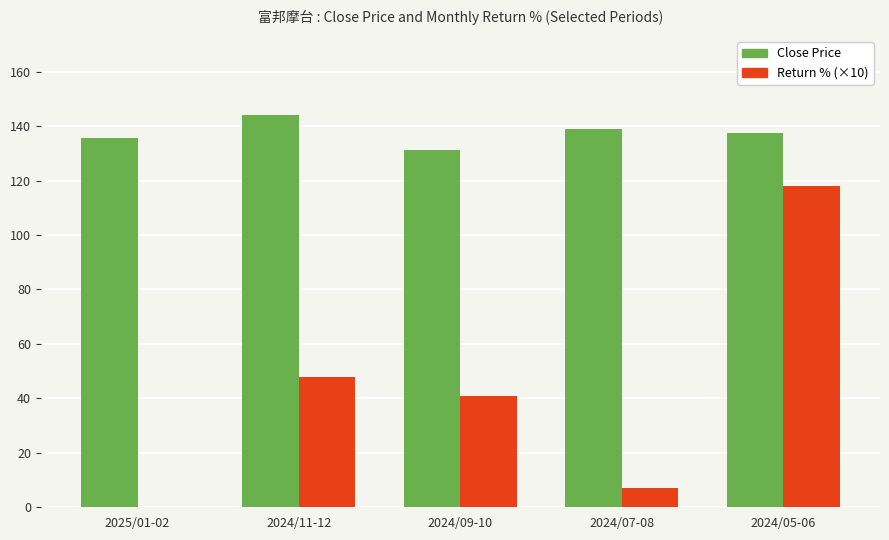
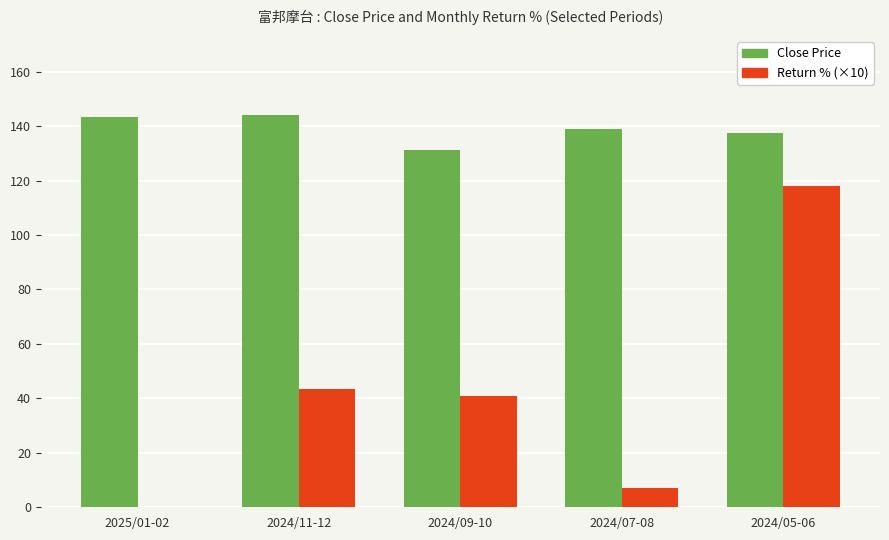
Close Price, 2025/01-02: 136 -> 143
Return % (×10), 2024/11-12: 48 -> 43
